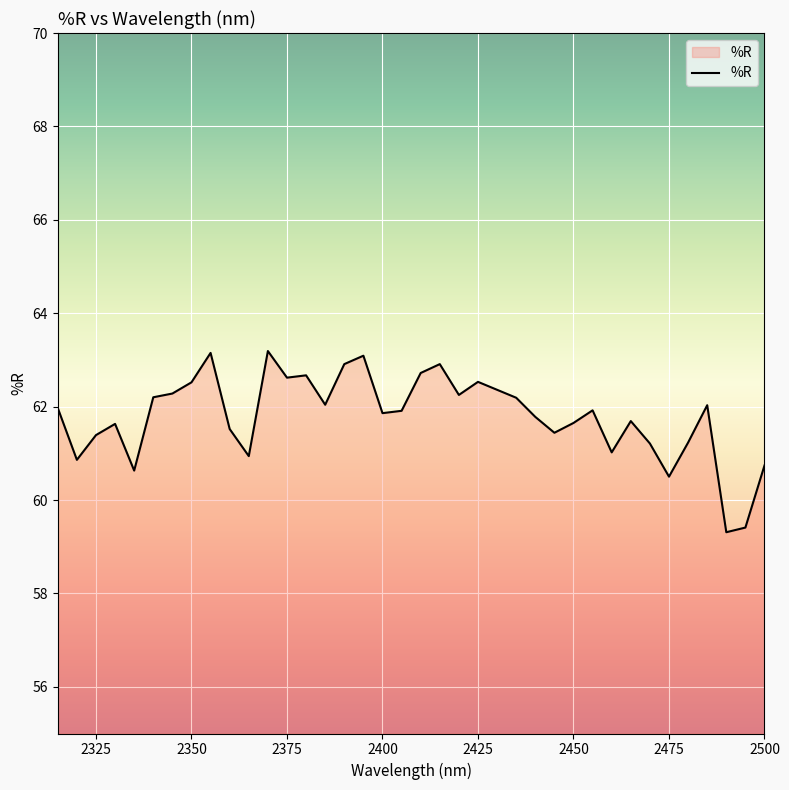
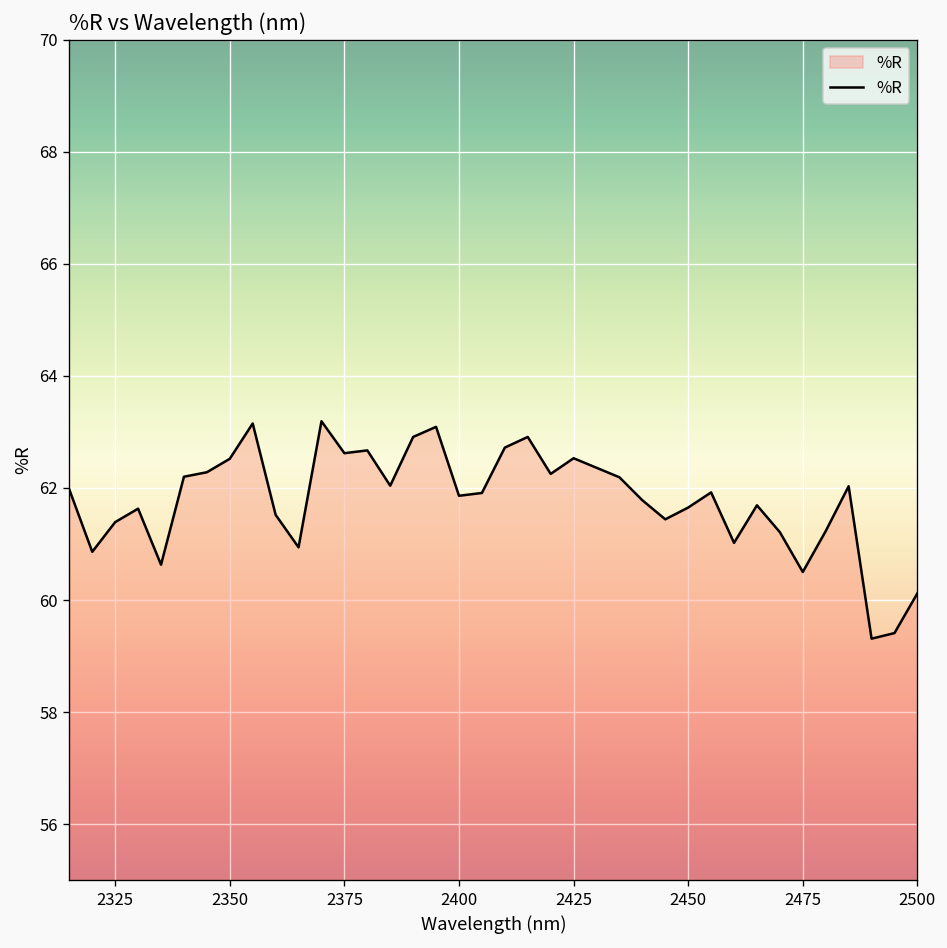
2500: 60.7 -> 60.1
